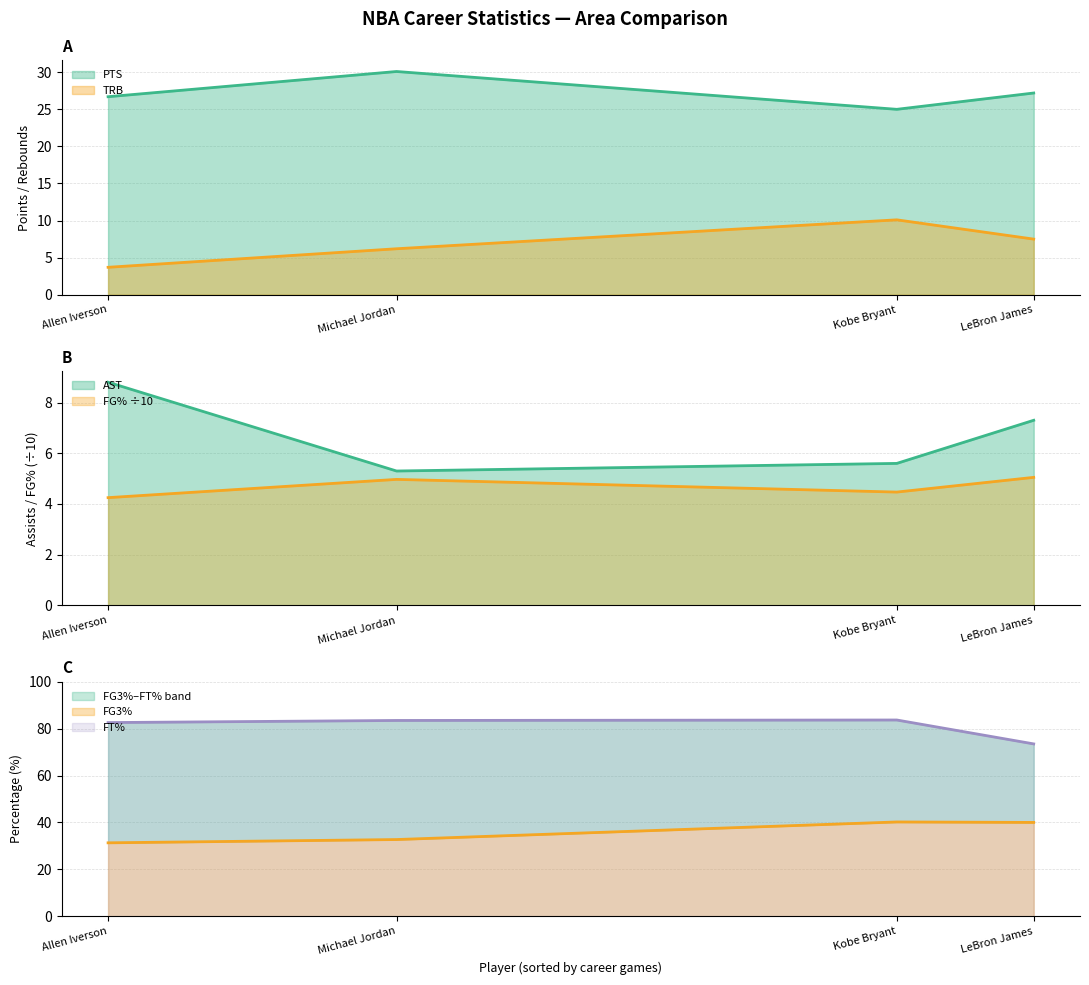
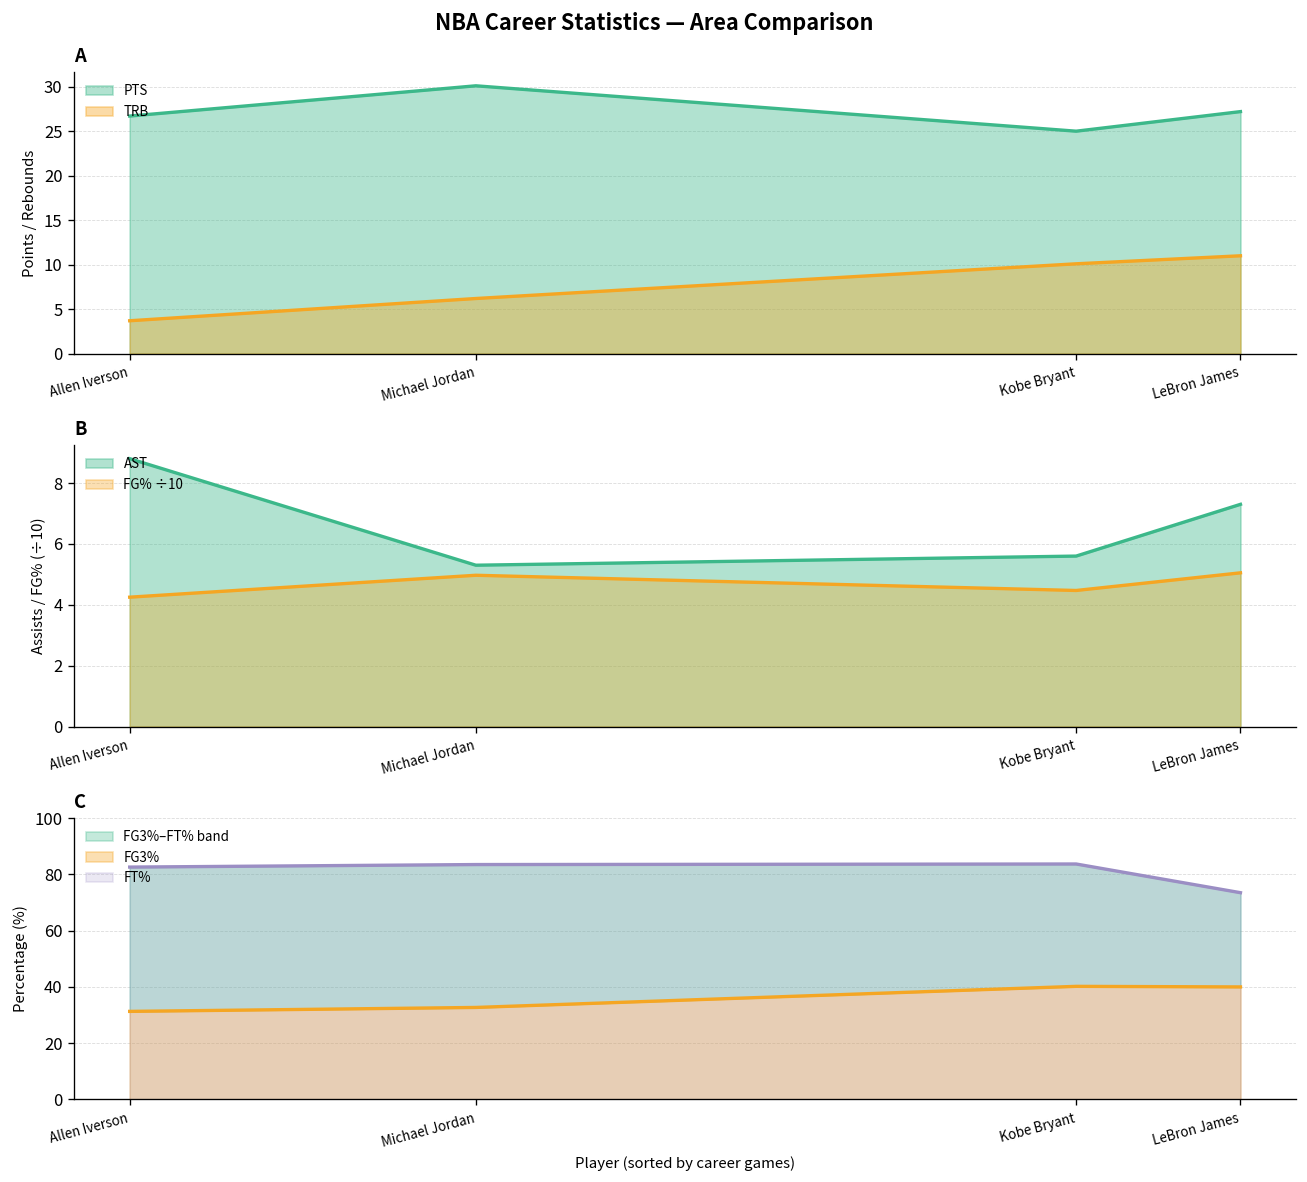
A, TRB, LeBron James: 8 -> 11
